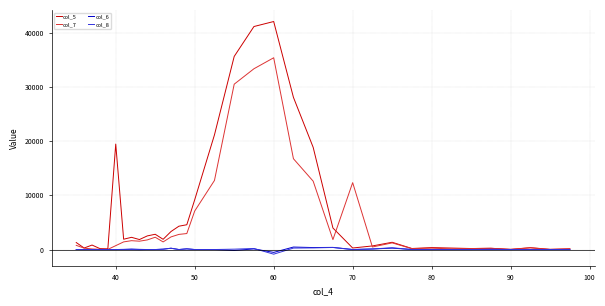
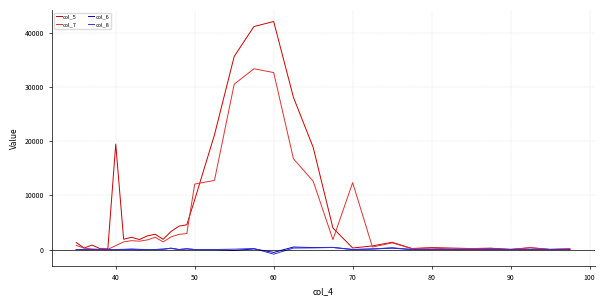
col_7, 50: 7000 -> 12000
col_7, 60: 35000 -> 33000
